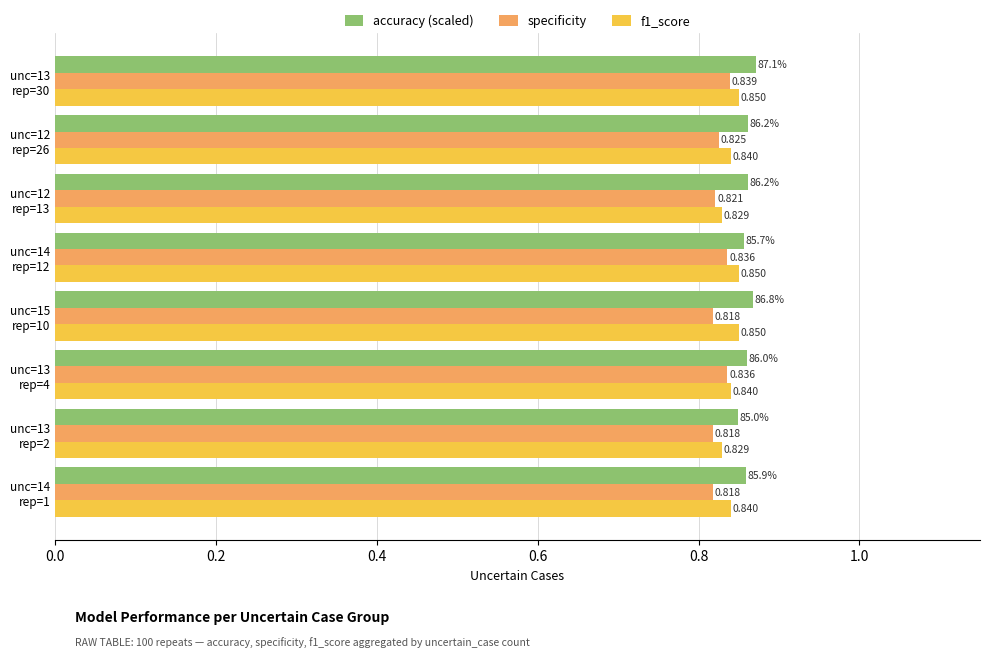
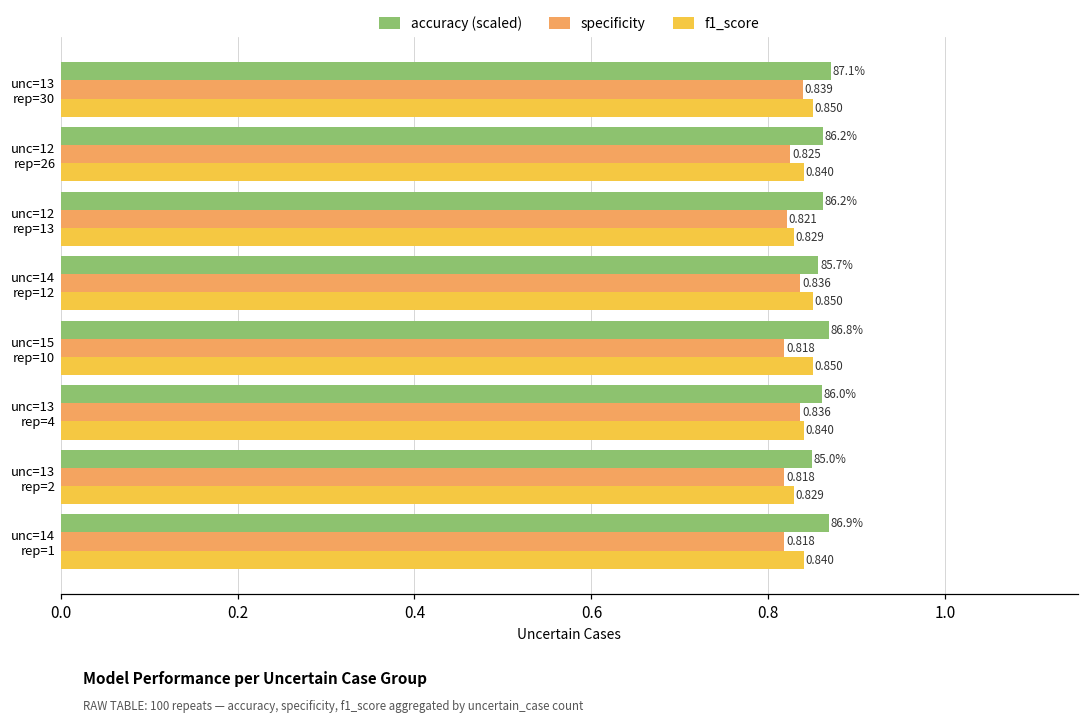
accuracy (scaled), unc=14 rep=1: 85.9% -> 86.9%
